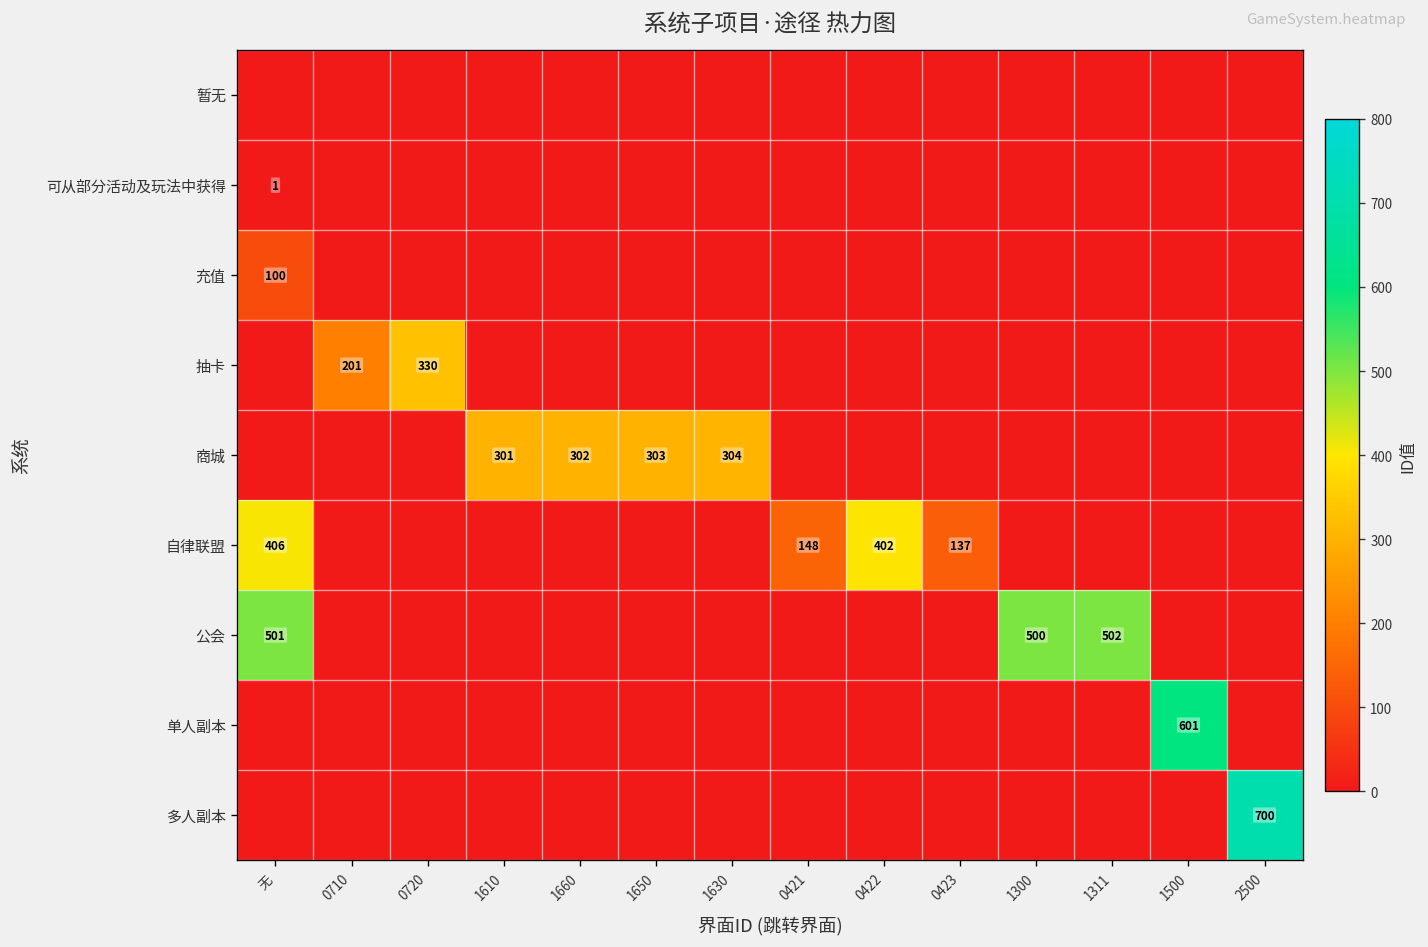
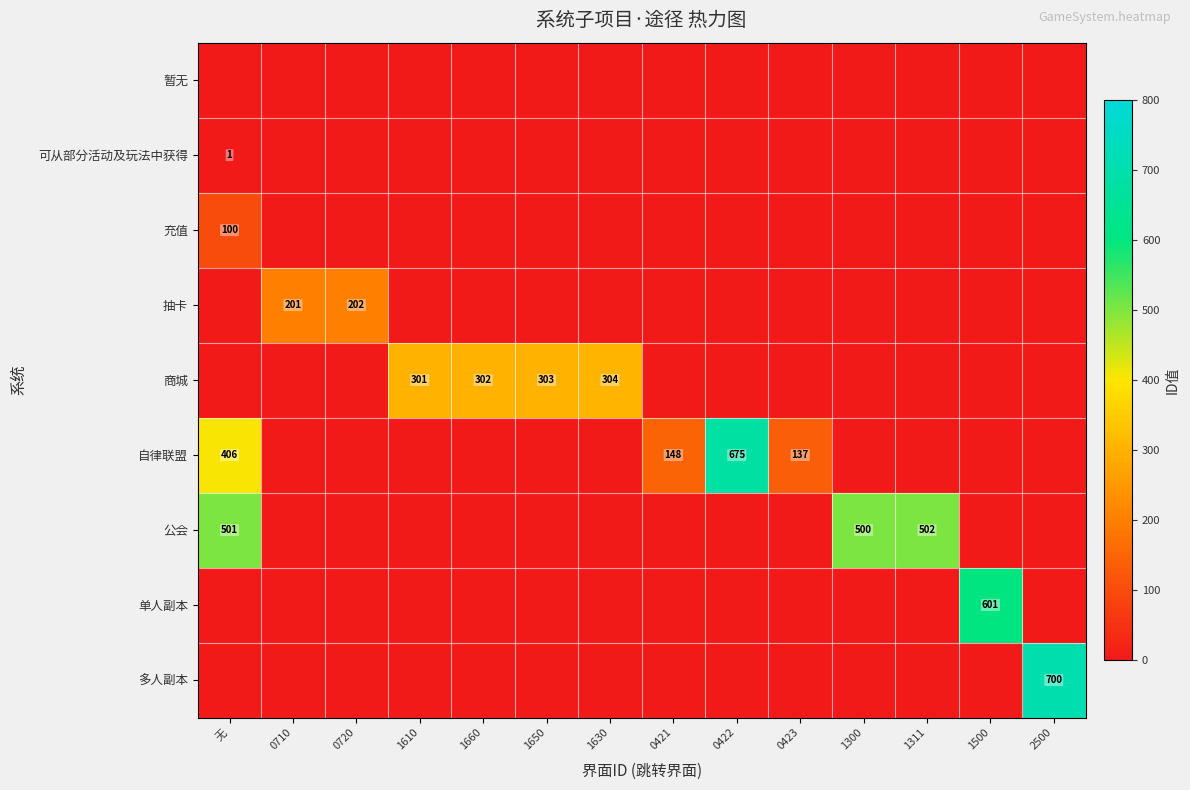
抽卡, 0720: 330 -> 202
自律联盟, 0422: 402 -> 675
